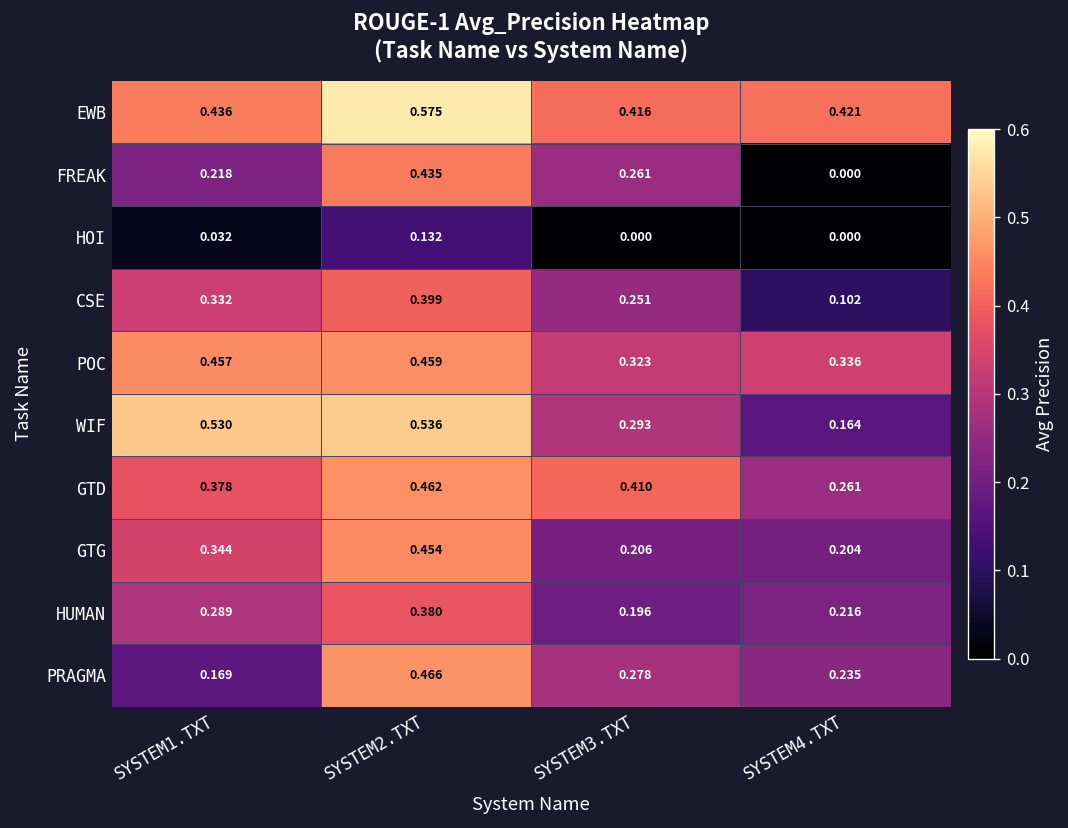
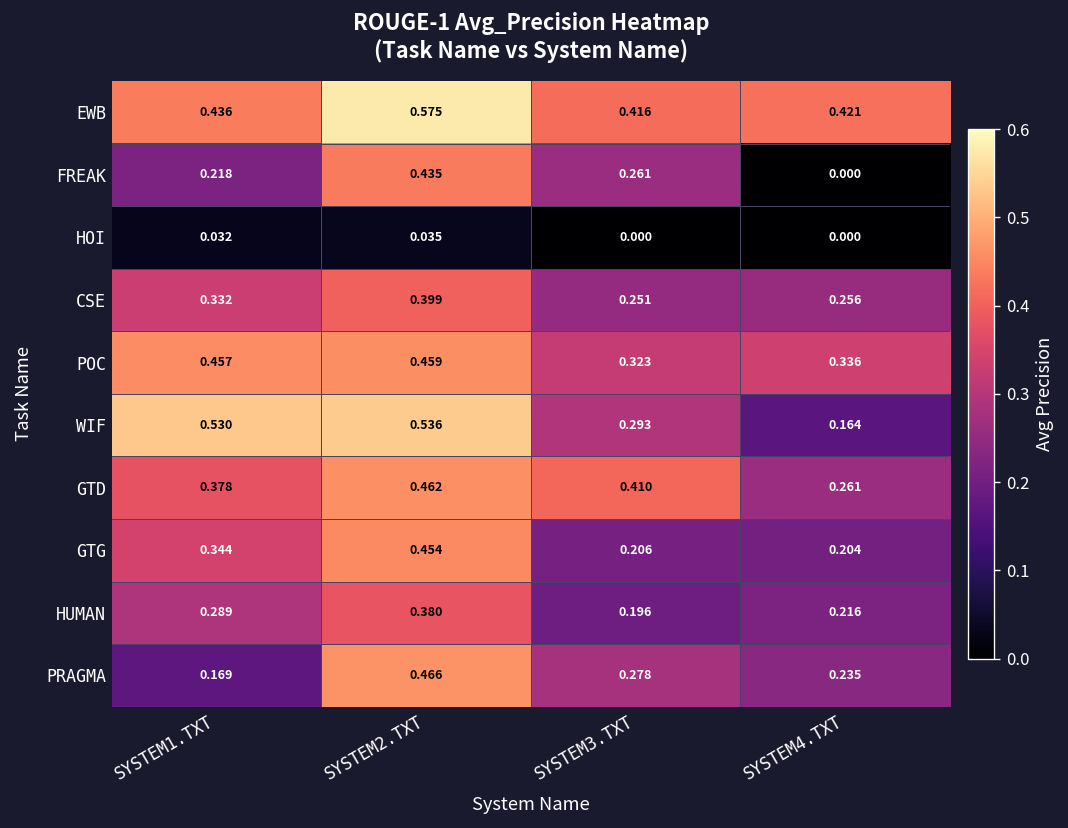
HOI, SYSTEM2.TXT: 0.132 -> 0.035
CSE, SYSTEM4.TXT: 0.102 -> 0.256
